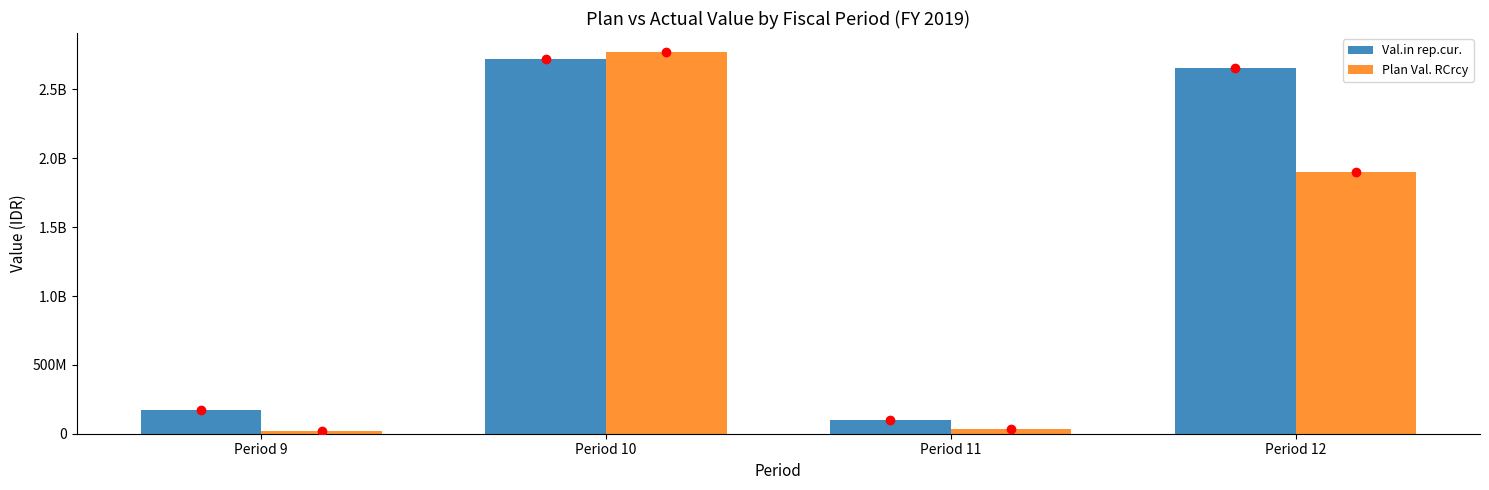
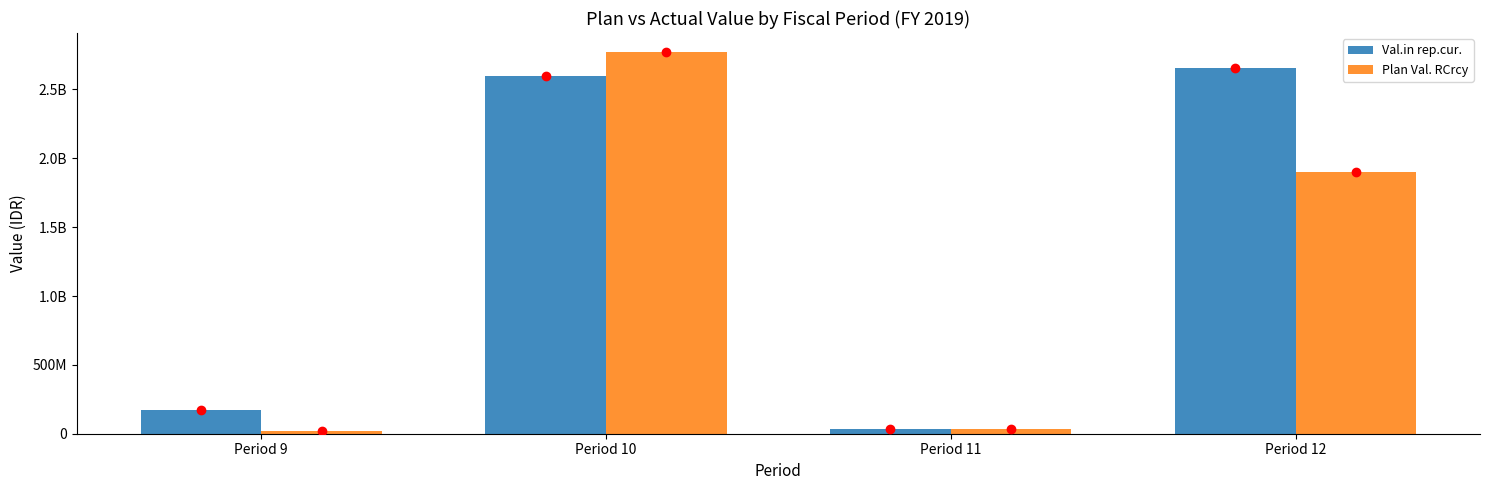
Val.in rep.cur., Period 10: 2720000000 -> 2590000000
Val.in rep.cur., Period 11: 100000000 -> 30000000
